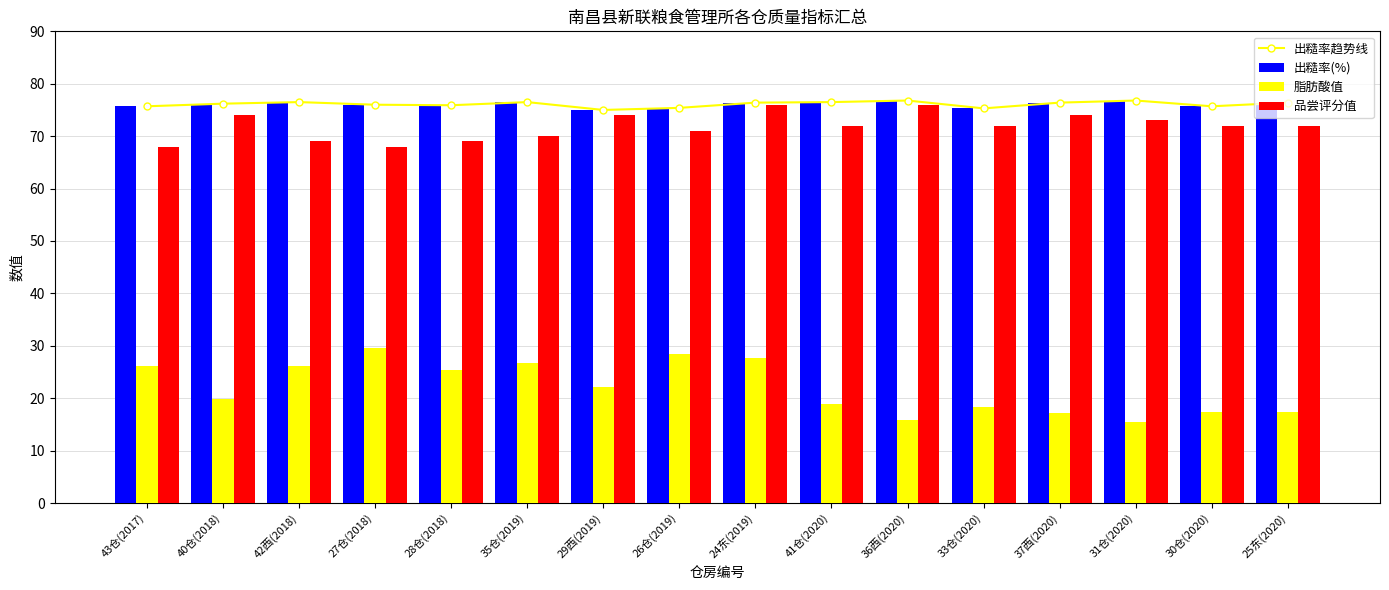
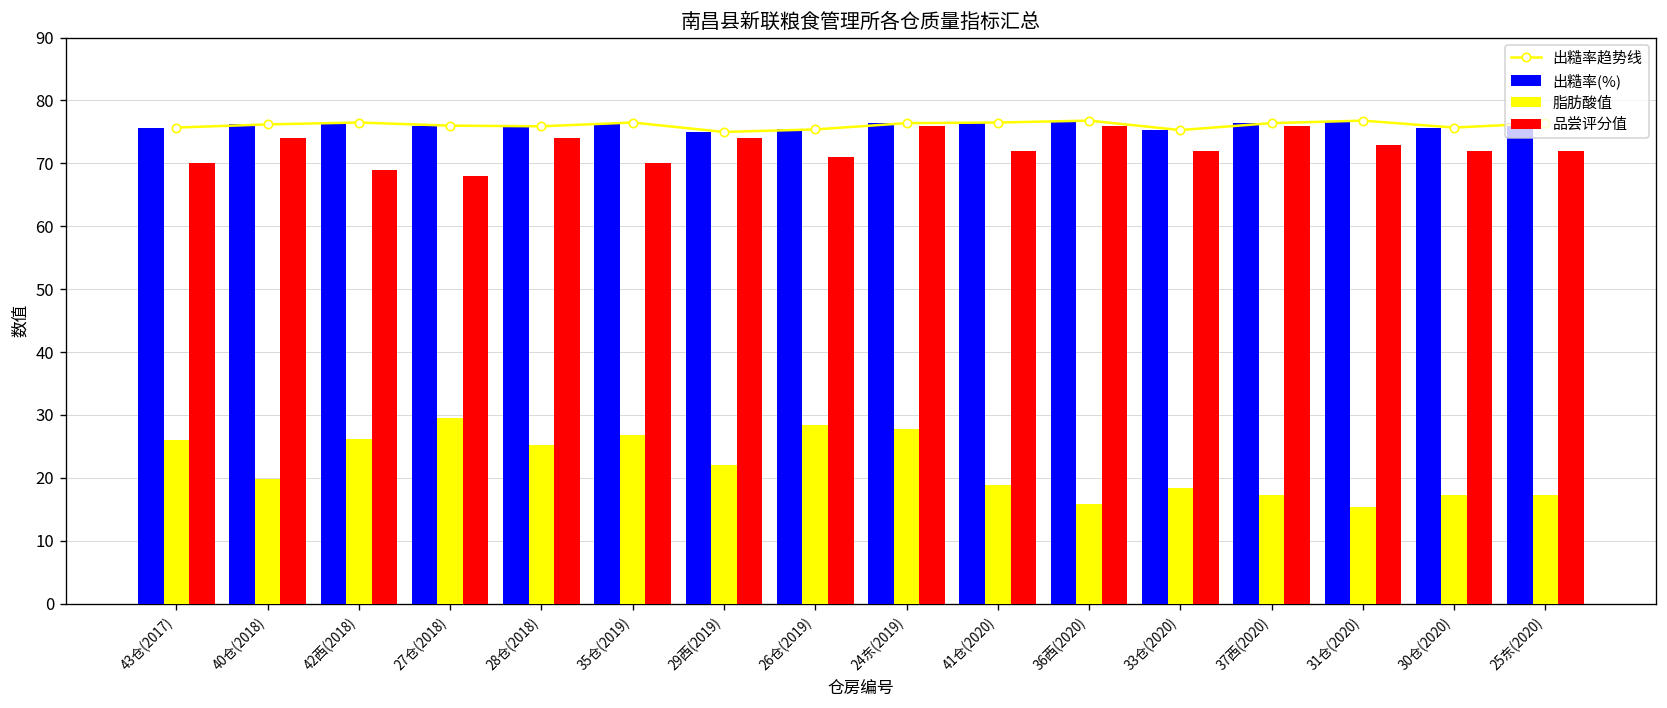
品尝评分值, 43仓(2017): 68 -> 70
品尝评分值, 28仓(2018): 69 -> 74
品尝评分值, 37西(2020): 74 -> 76
